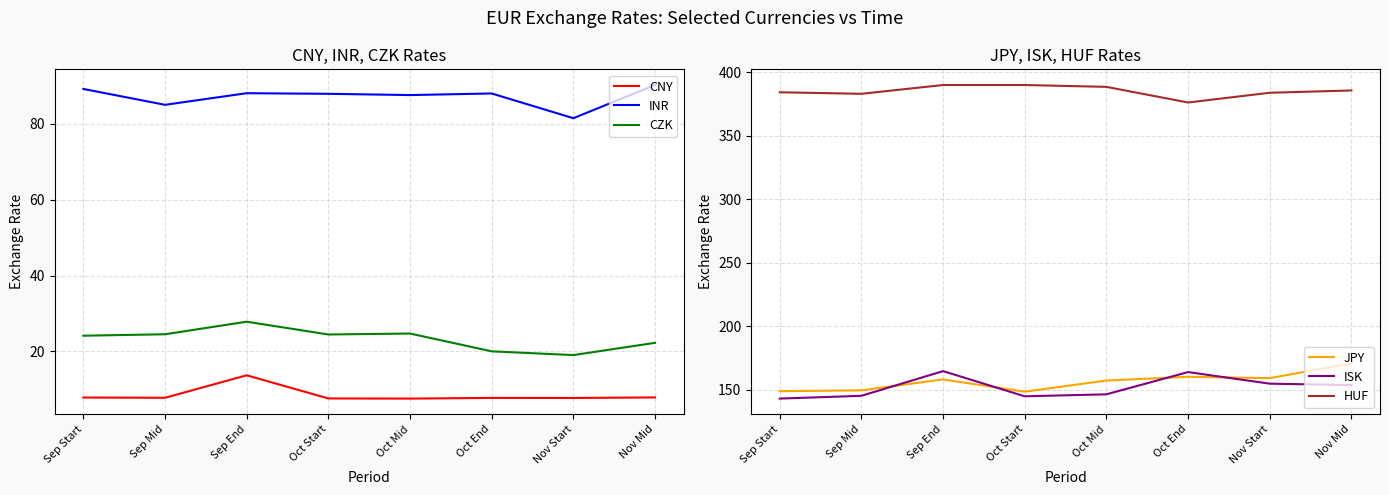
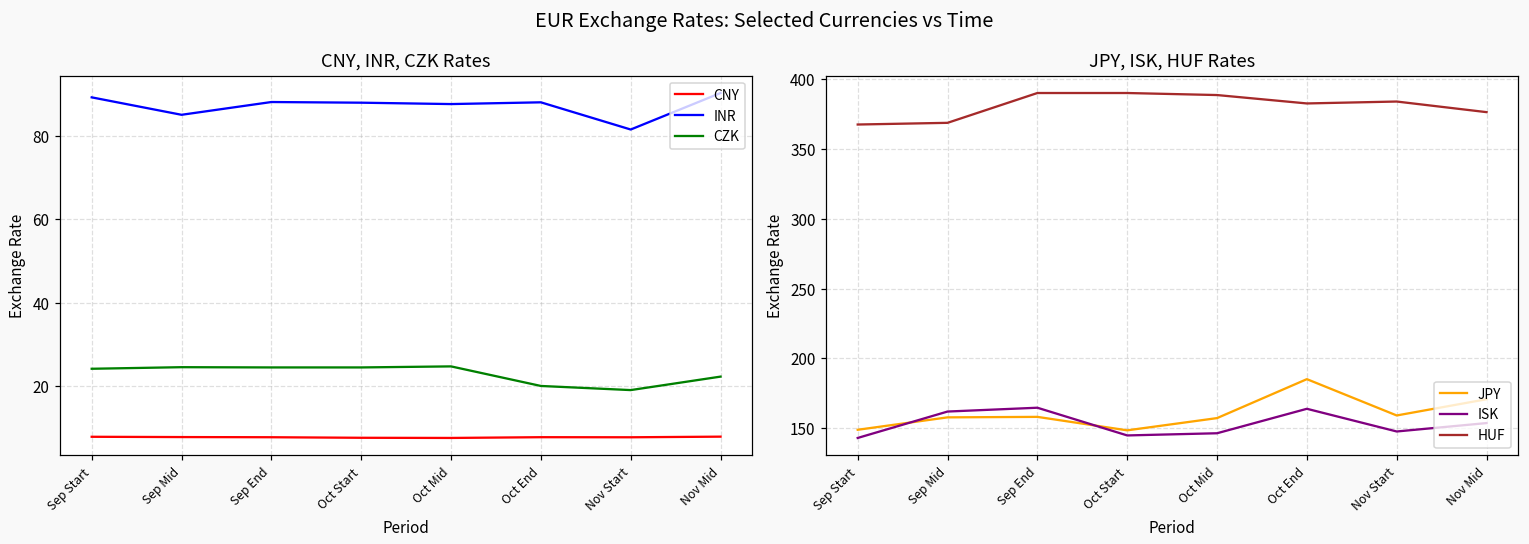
CNY, INR, CZK Rates, CNY, Sep End: 14 -> 8
CNY, INR, CZK Rates, CZK, Sep End: 28 -> 24
JPY, ISK, HUF Rates, HUF, Sep Start: 384 -> 367
JPY, ISK, HUF Rates, JPY, Sep Mid: 150 -> 158
JPY, ISK, HUF Rates, ISK, Sep Mid: 145 -> 162
JPY, ISK, HUF Rates, HUF, Sep Mid: 383 -> 369
JPY, ISK, HUF Rates, JPY, Oct End: 160 -> 185
JPY, ISK, HUF Rates, HUF, Oct End: 376 -> 383
JPY, ISK, HUF Rates, ISK, Nov Start: 155 -> 148
JPY, ISK, HUF Rates, HUF, Nov Mid: 386 -> 376
